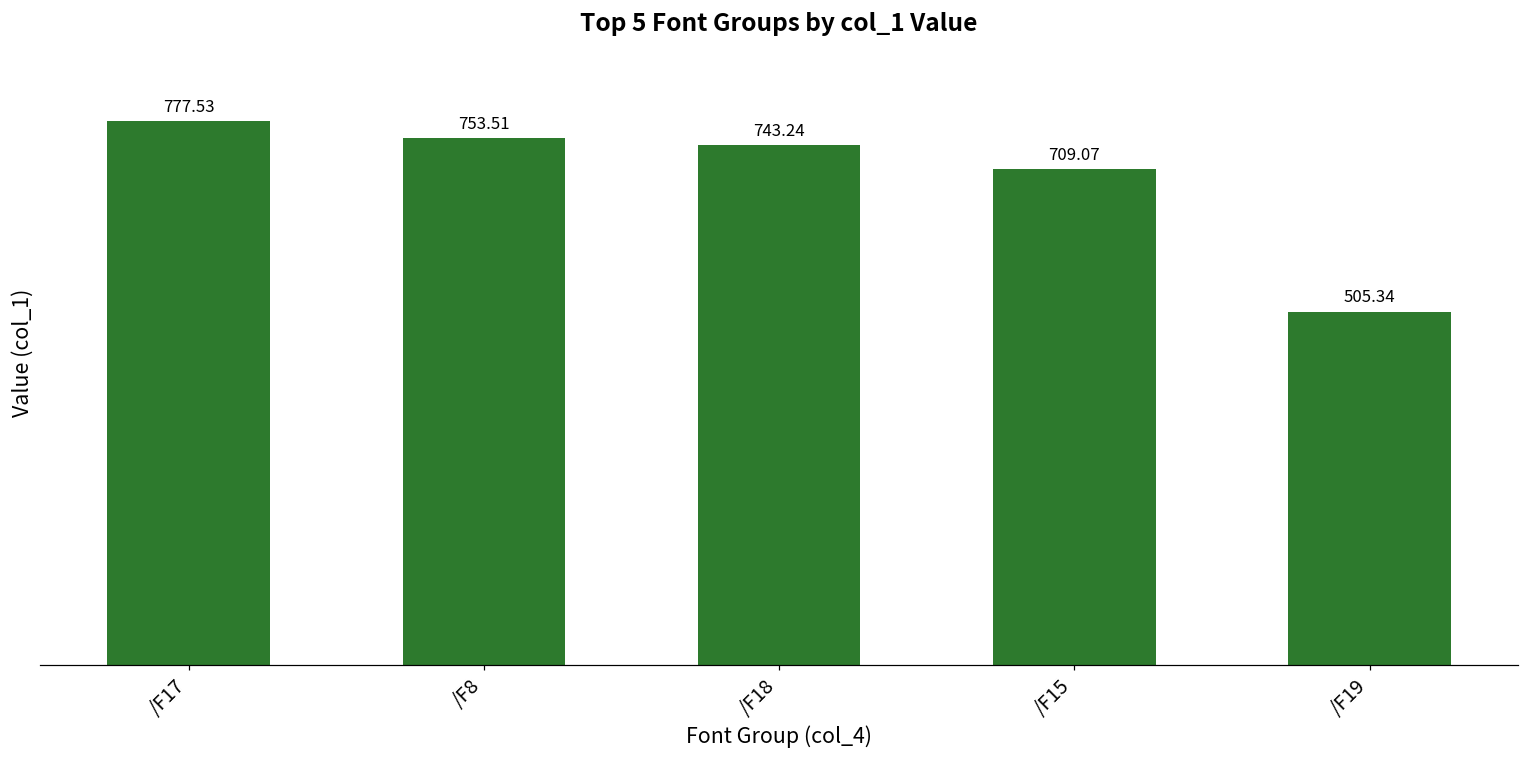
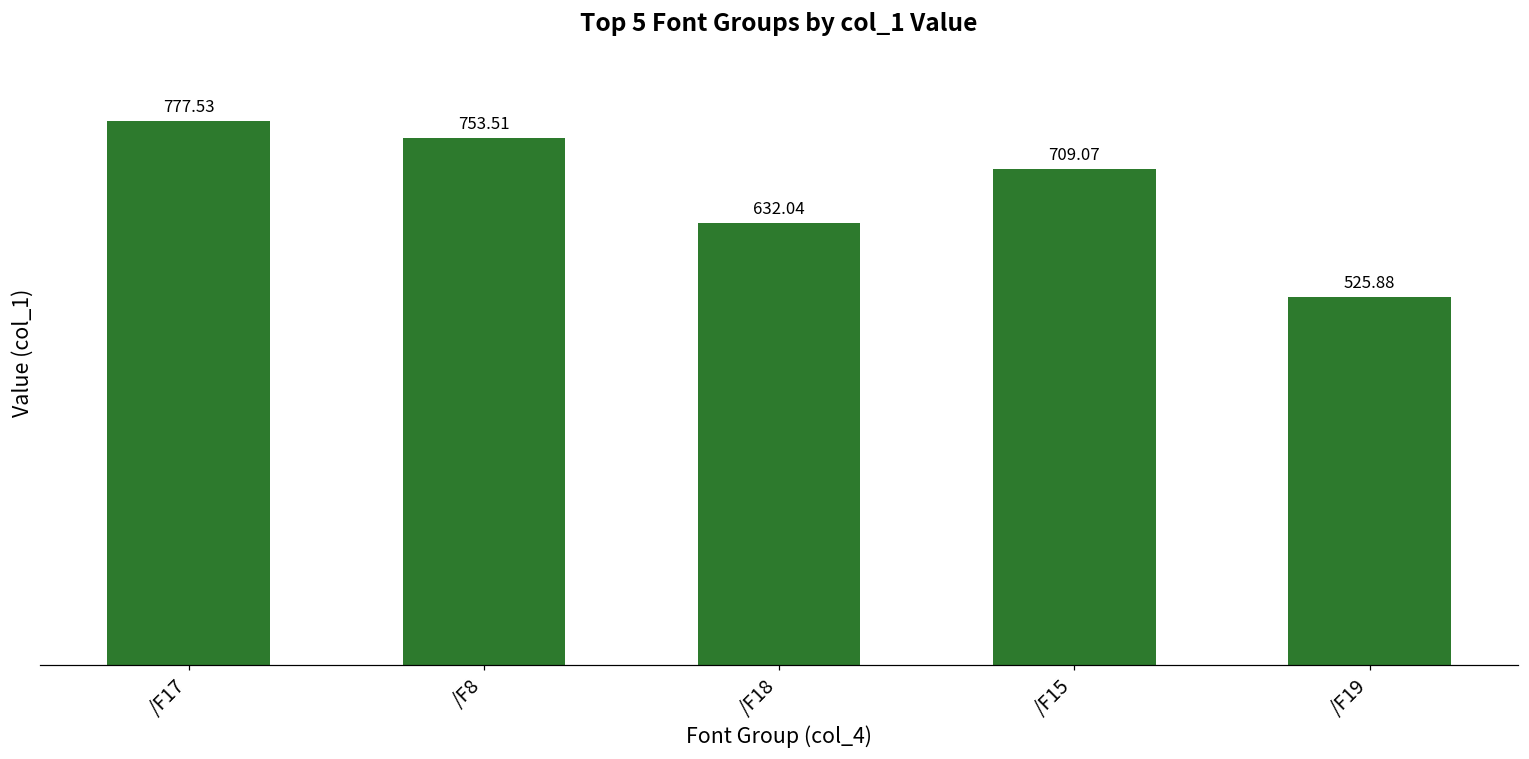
/F18: 743.24 -> 632.04
/F19: 505.34 -> 525.88
